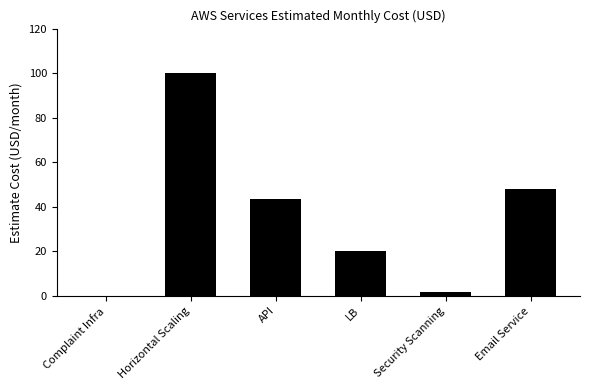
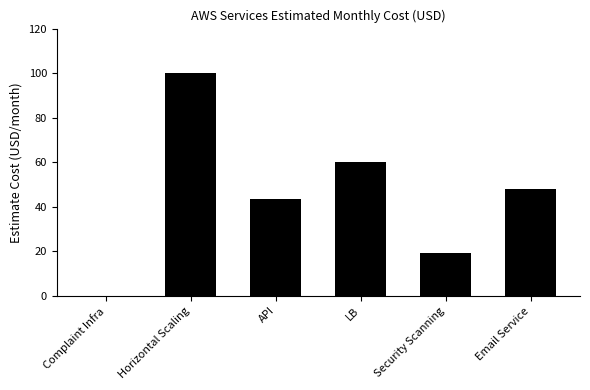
LB: 20 -> 60
Security Scanning: 2 -> 19
